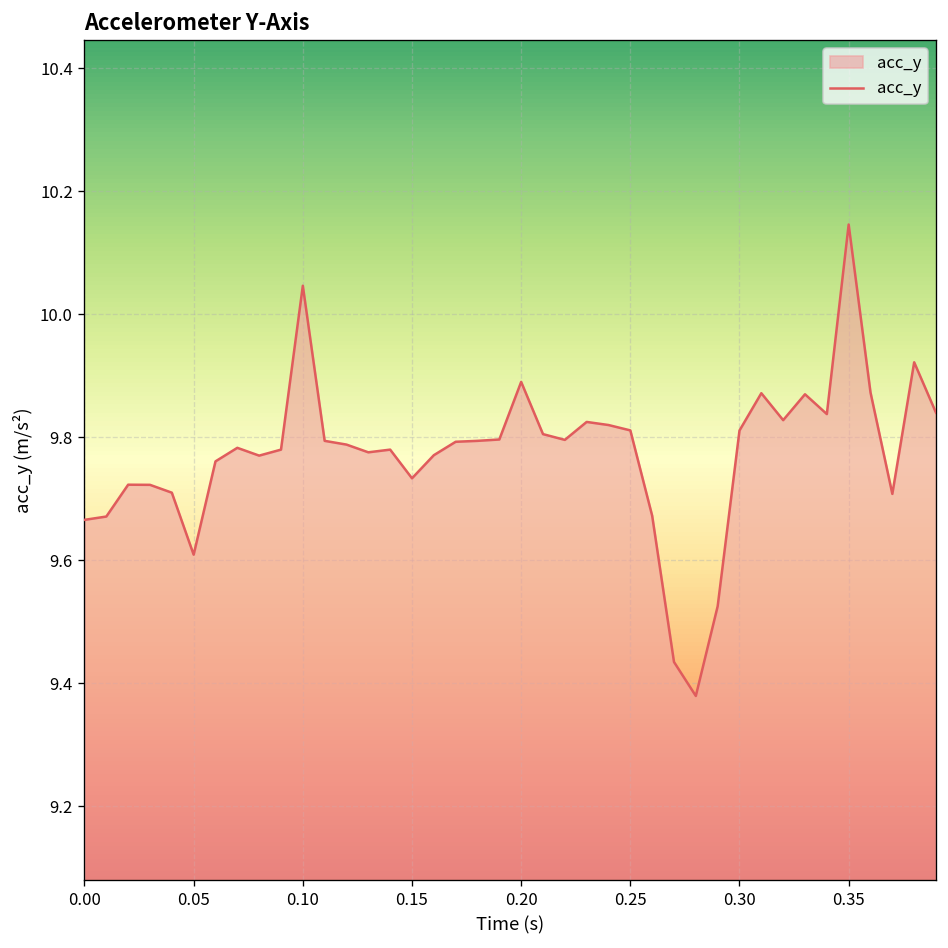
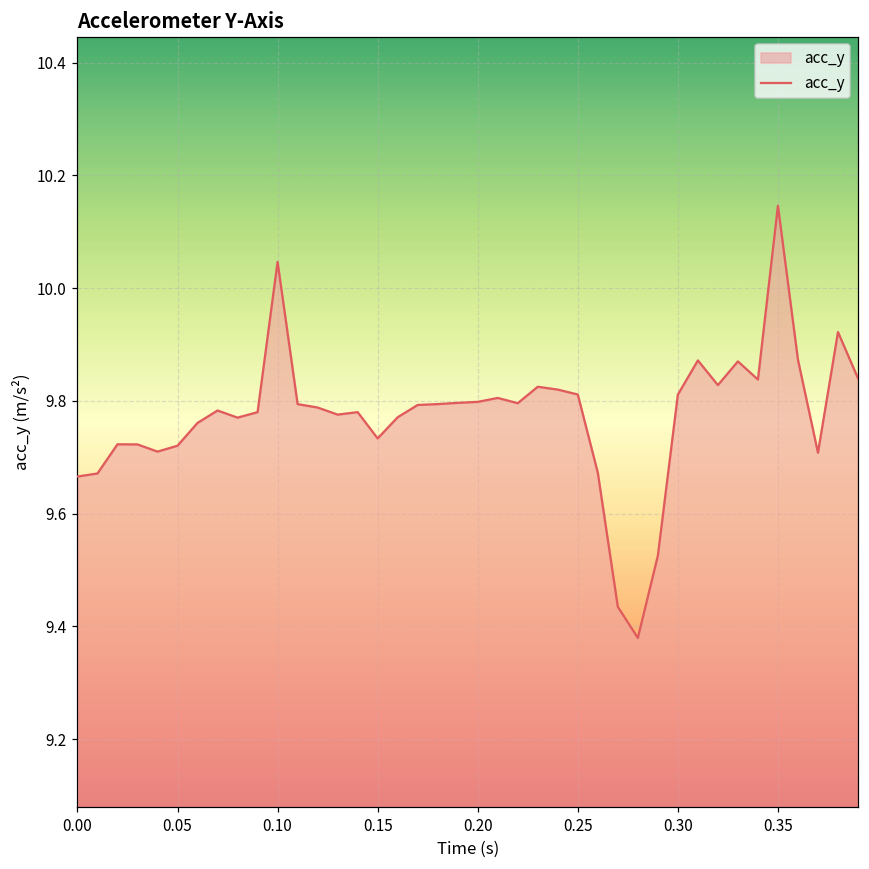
0.05: 9.61 -> 9.72
0.20: 9.89 -> 9.80
